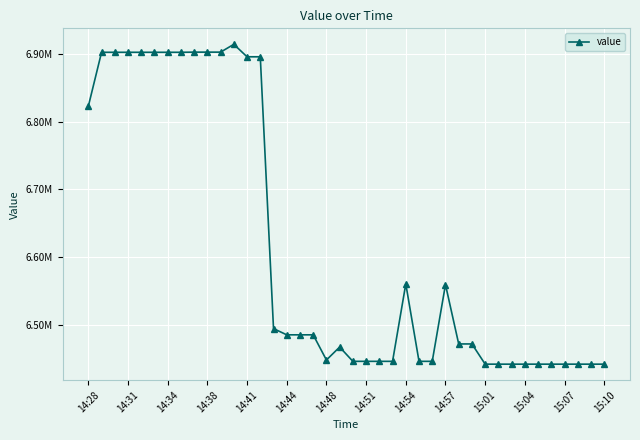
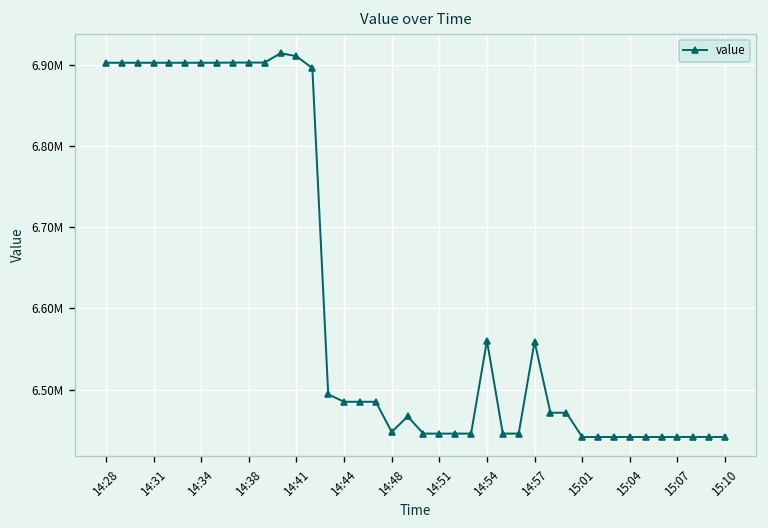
14:28: 6820000 -> 6900000
14:41: 6900000 -> 6910000
